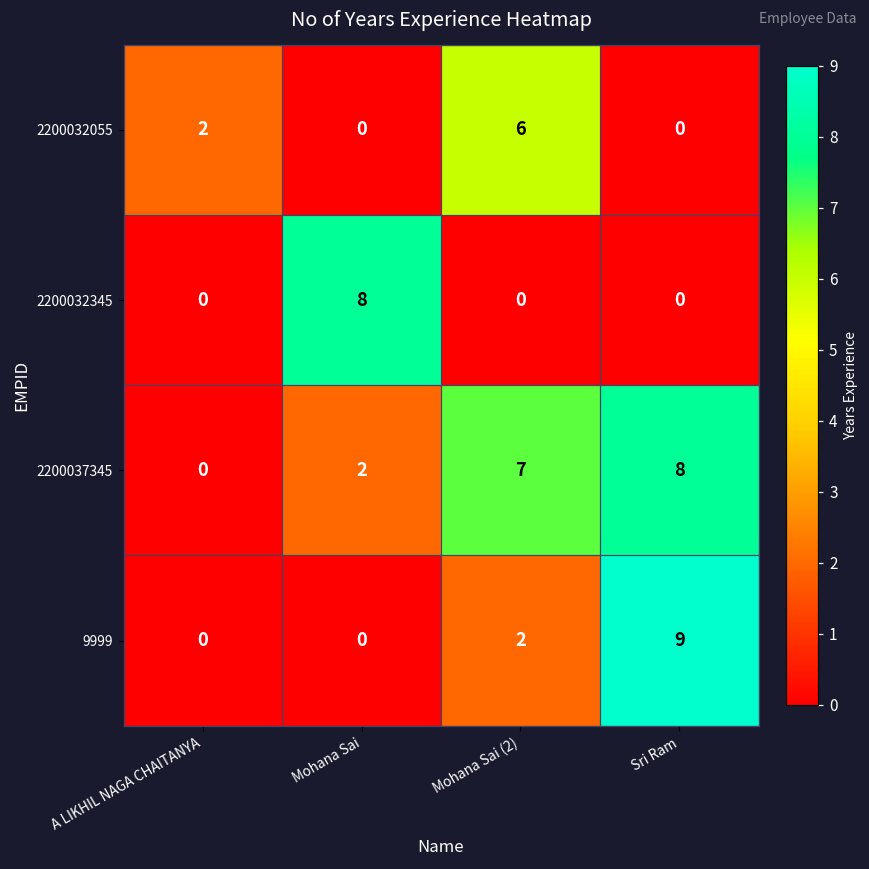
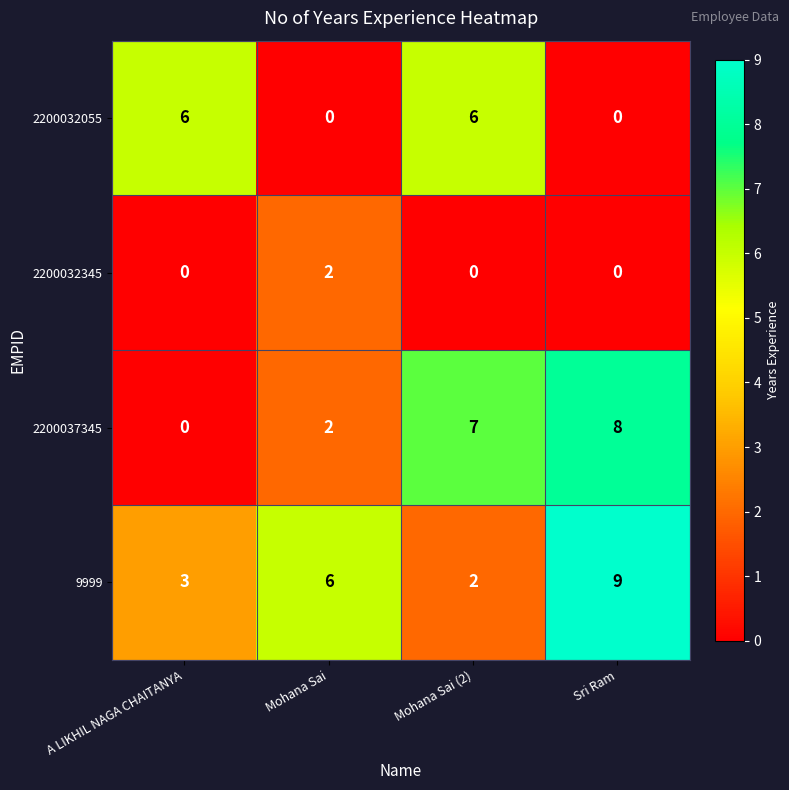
2200032055, A LIKHIL NAGA CHAITANYA: 2 -> 6
2200032345, Mohana Sai: 8 -> 2
9999, A LIKHIL NAGA CHAITANYA: 0 -> 3
9999, Mohana Sai: 0 -> 6
